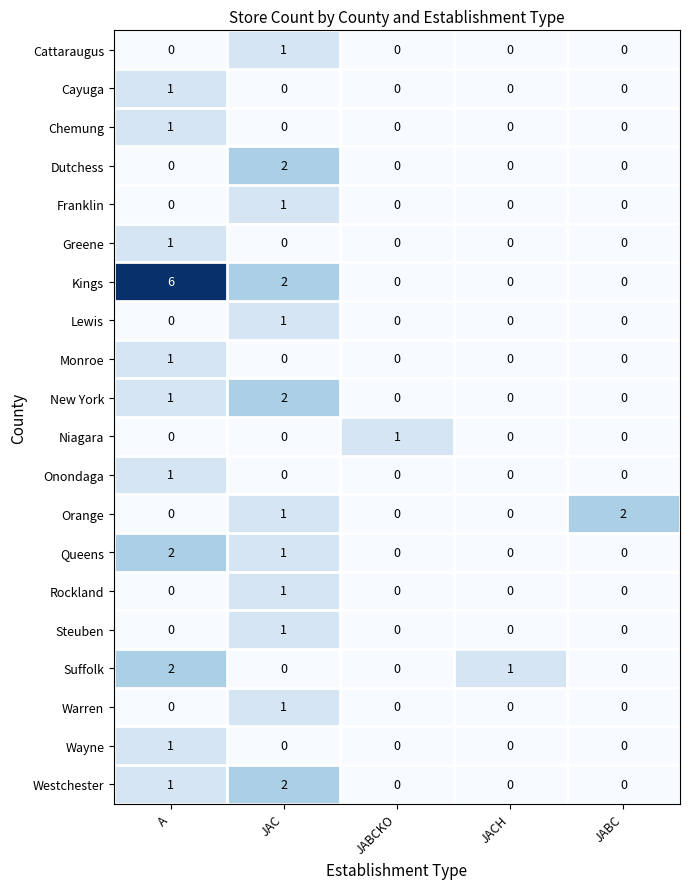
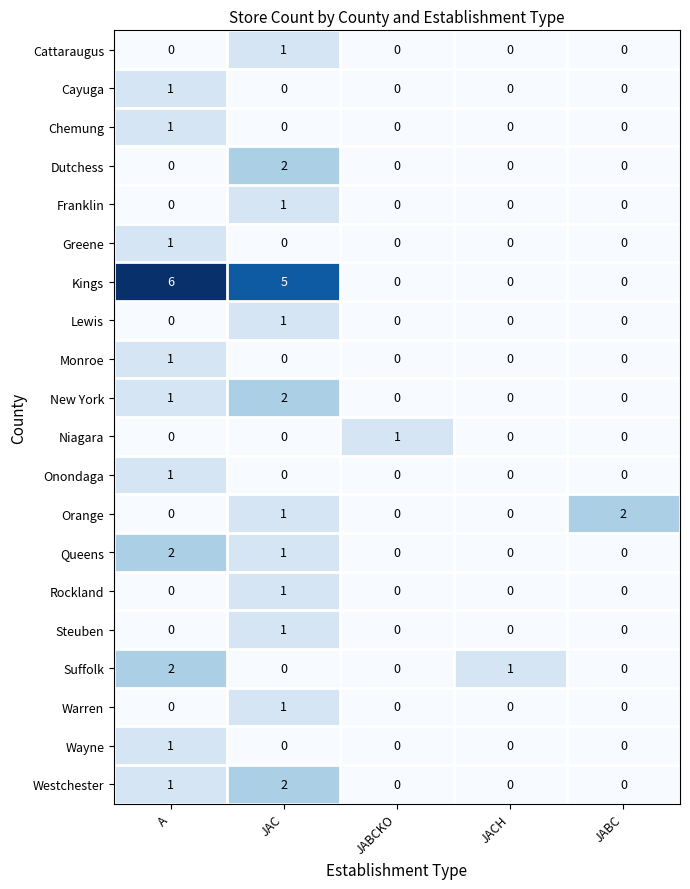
Kings, JAC: 2 -> 5
